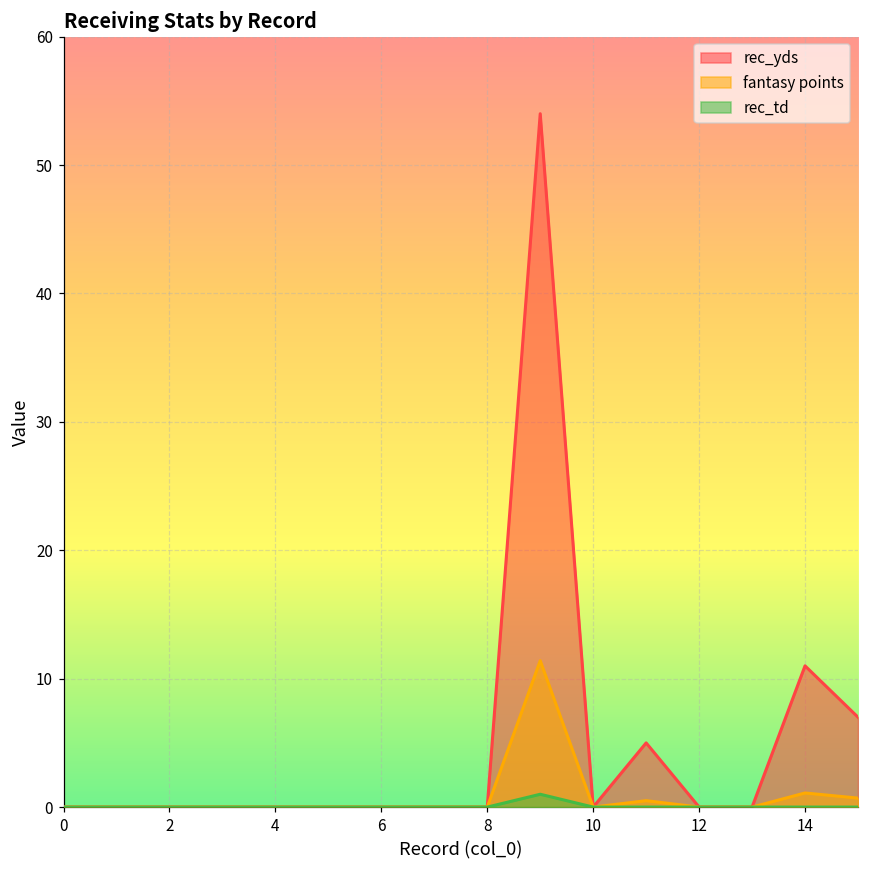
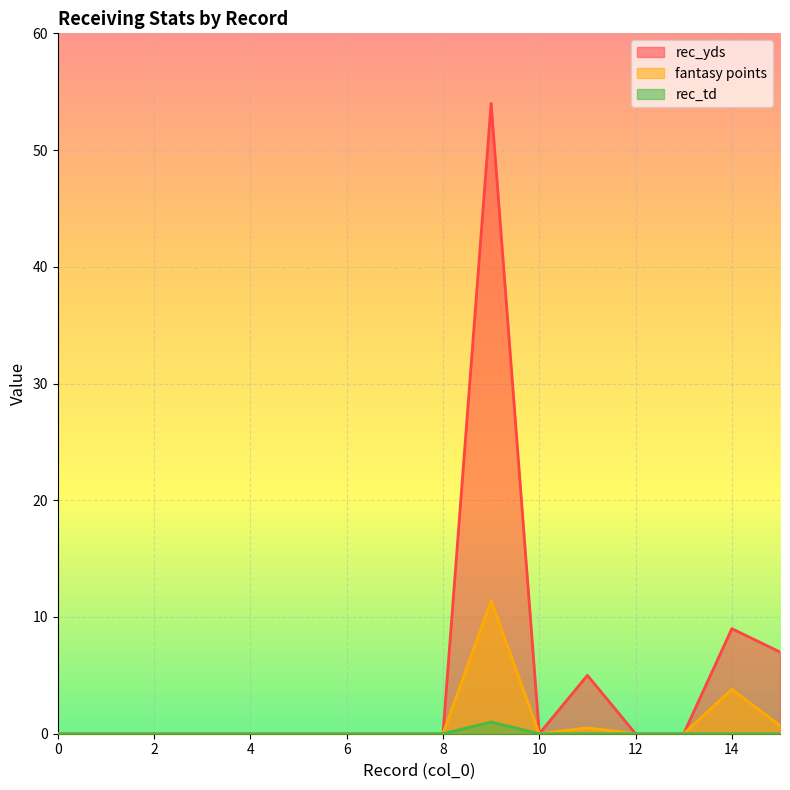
rec_yds, 14: 11 -> 9
fantasy points, 14: 1.1 -> 3.8
